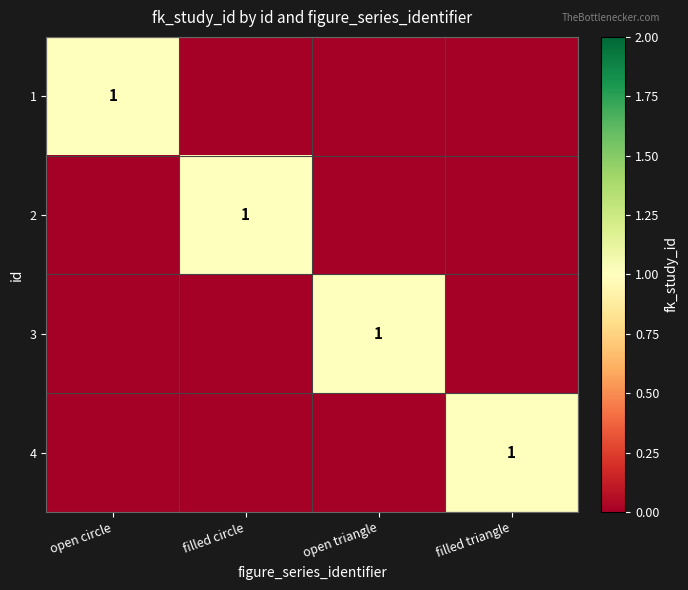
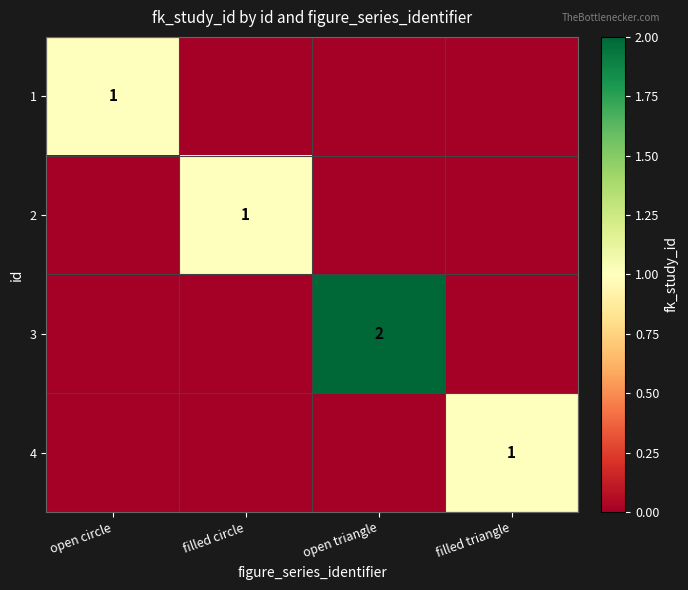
3, open triangle: 1 -> 2
